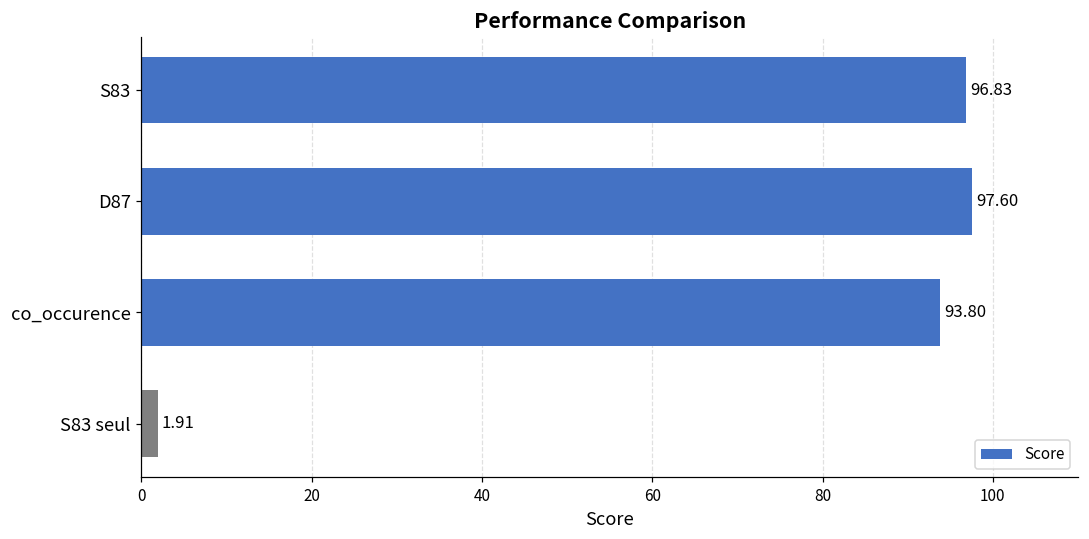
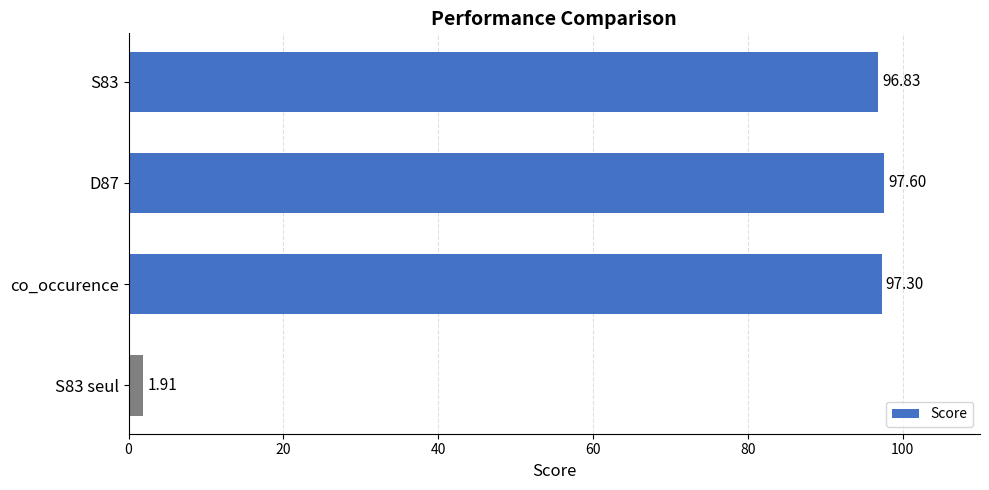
co_occurence: 93.80 -> 97.30
